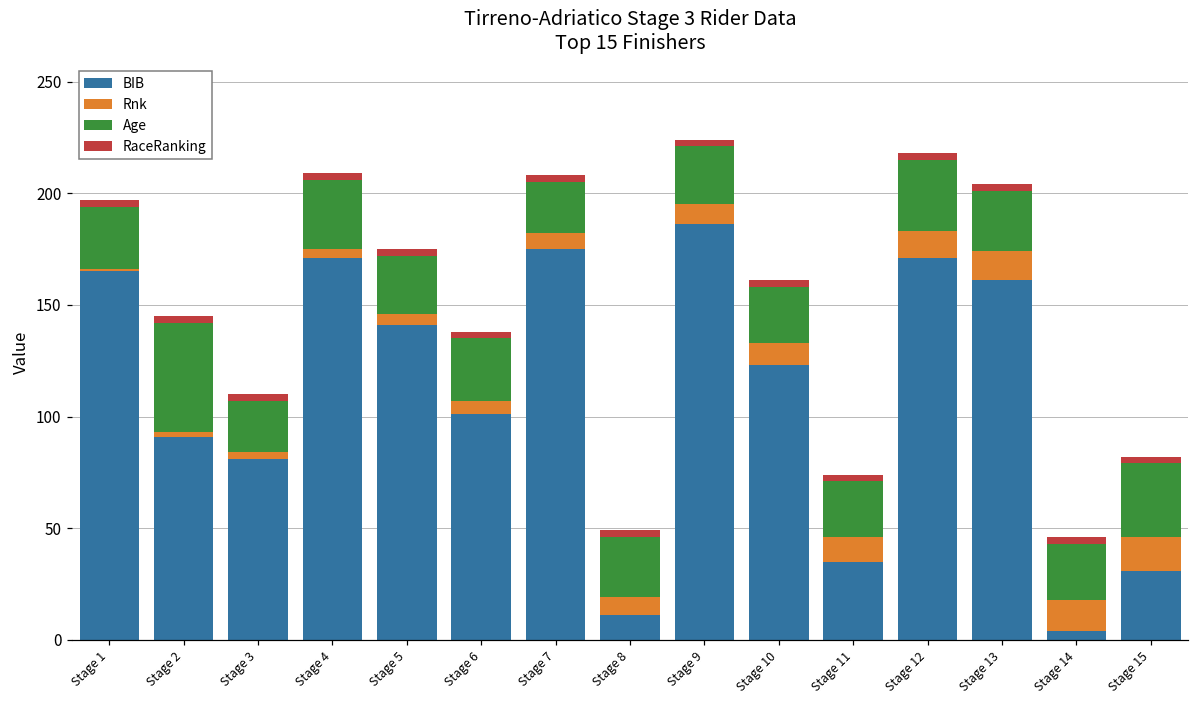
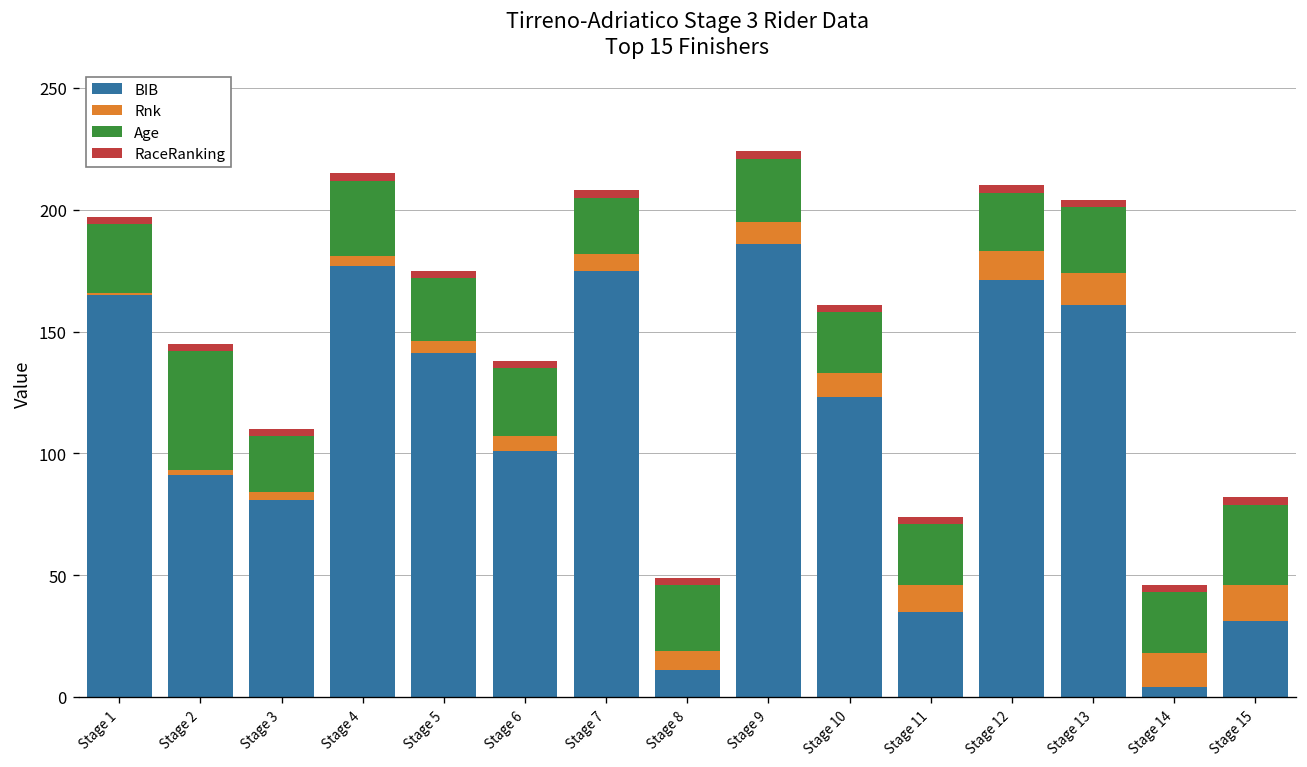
BIB, Stage 4: 171 -> 177
Age, Stage 12: 32 -> 24
